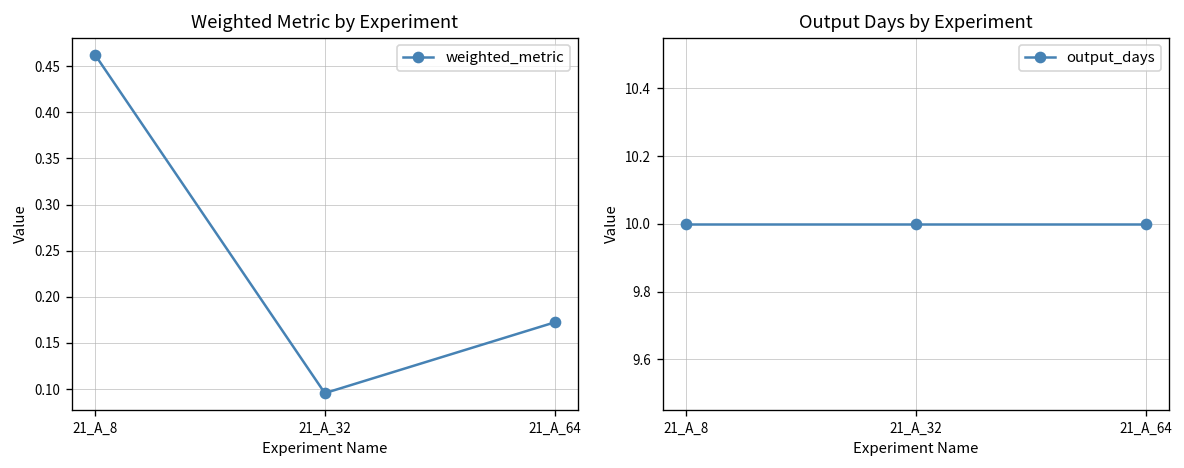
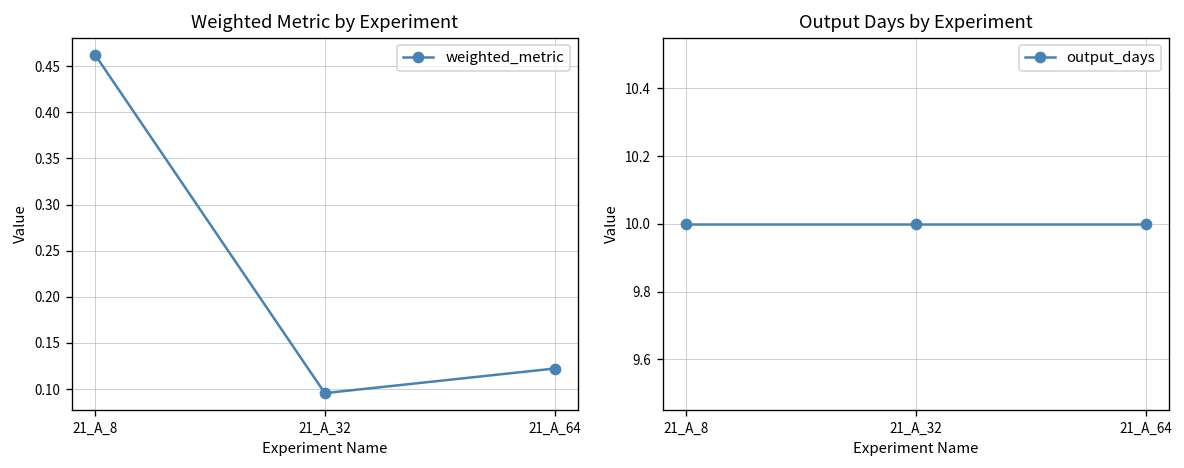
Weighted Metric by Experiment, 21_A_64: 0.17 -> 0.12
